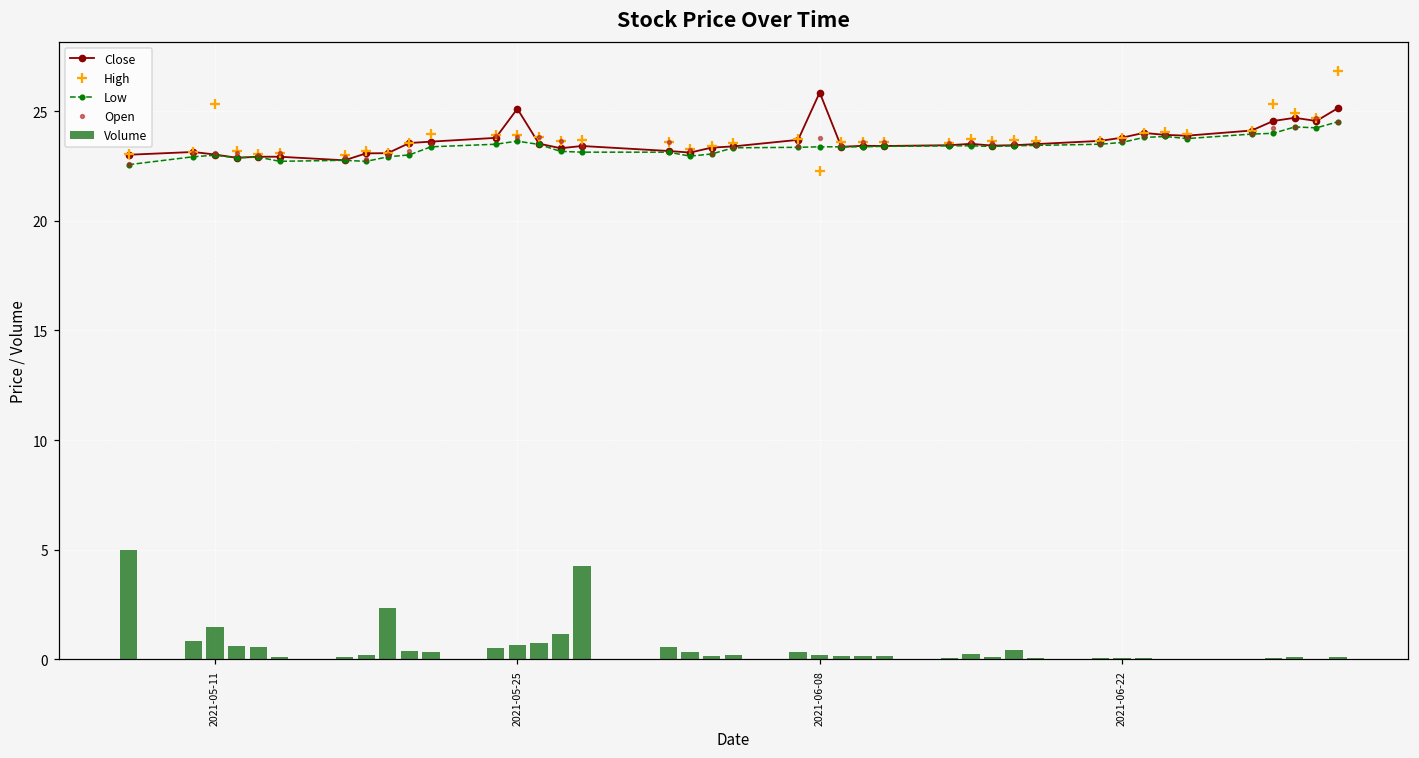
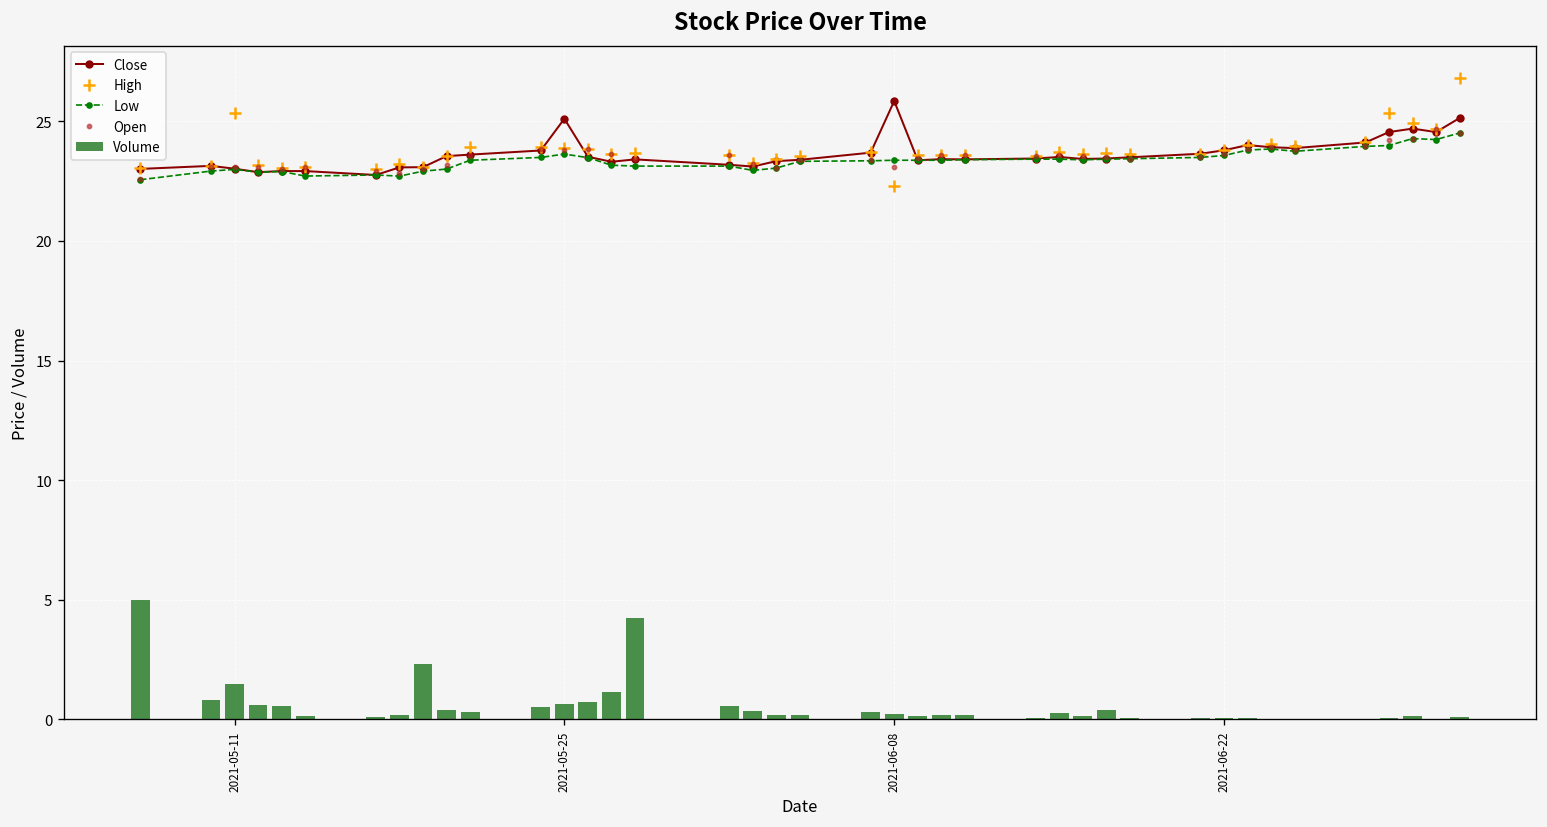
Open, 2021-06-08: 23.8 -> 23.1
